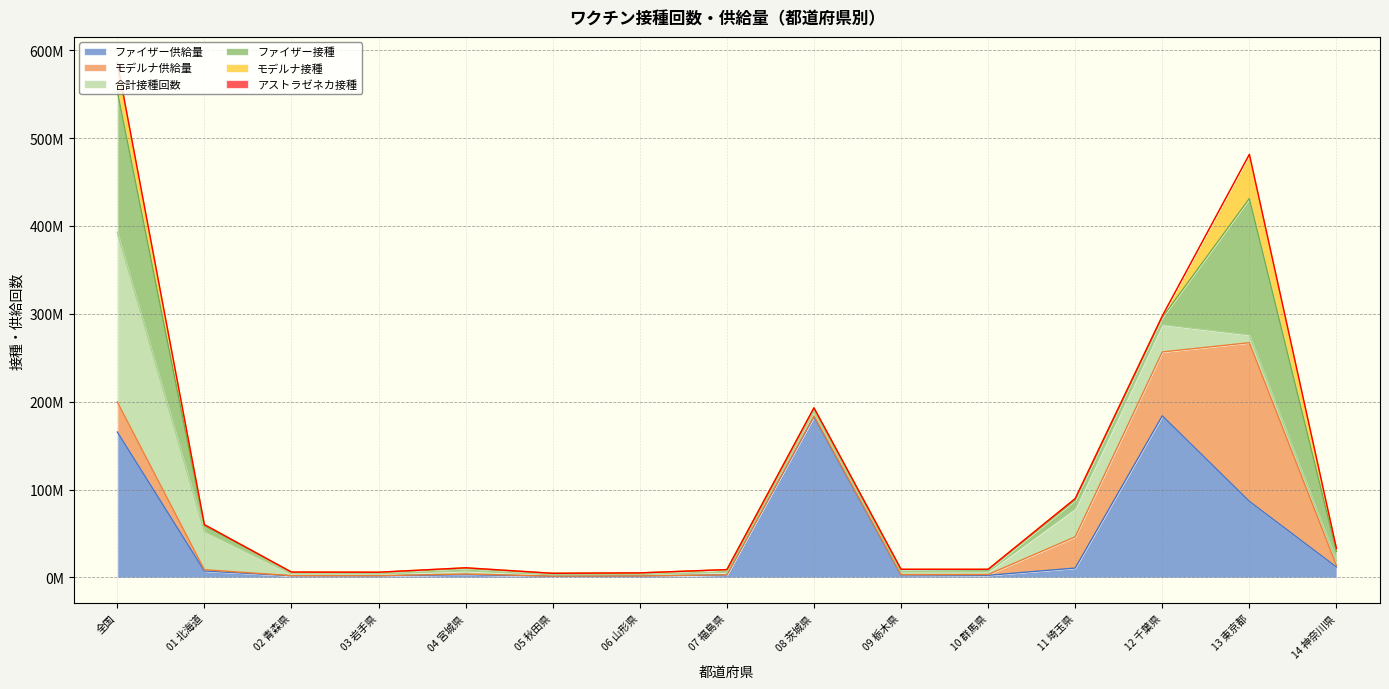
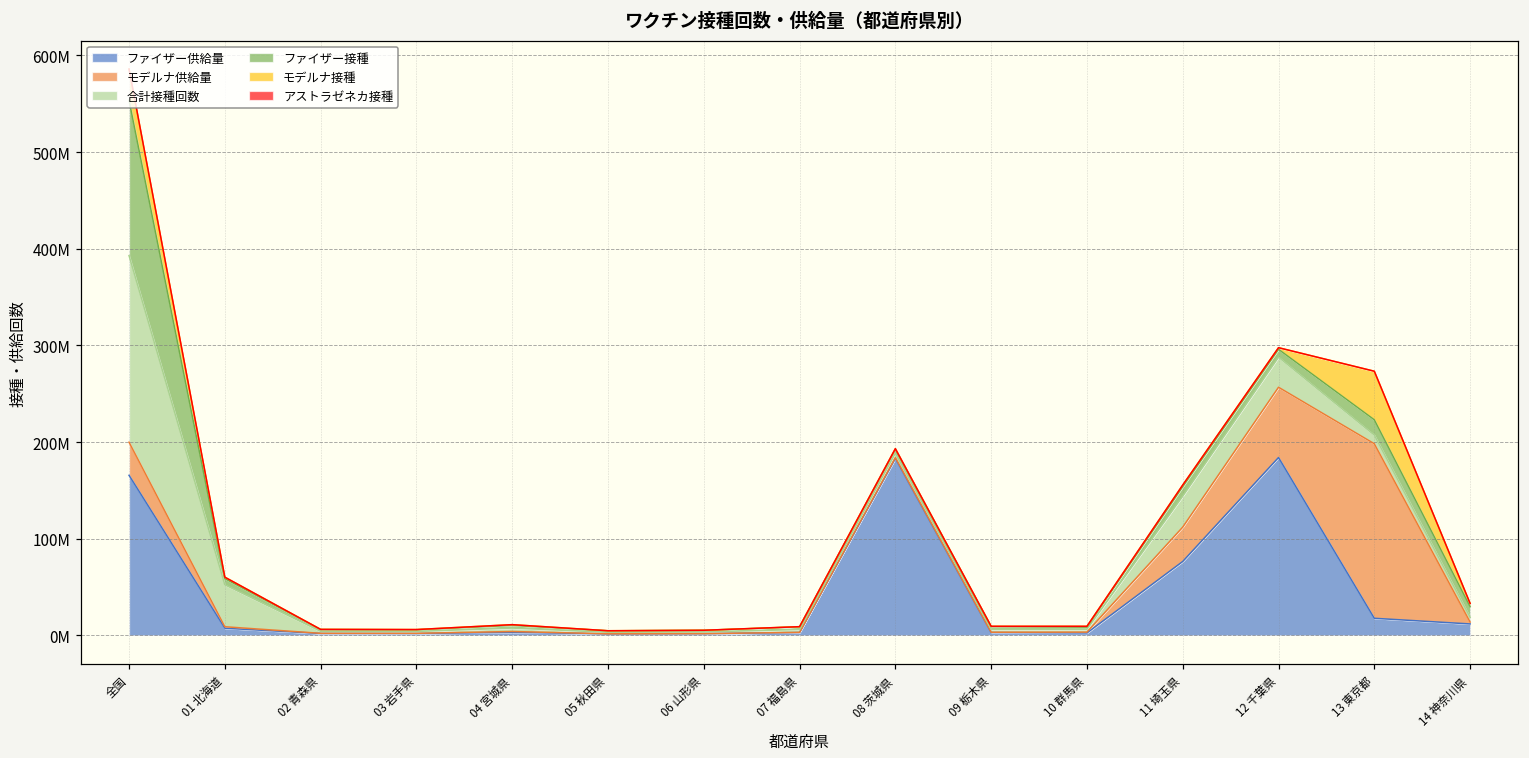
ファイザー供給量, 11 埼玉県: 10000000 -> 80000000
ファイザー供給量, 13 東京都: 90000000 -> 20000000
ファイザー接種, 13 東京都: 160000000 -> 20000000
